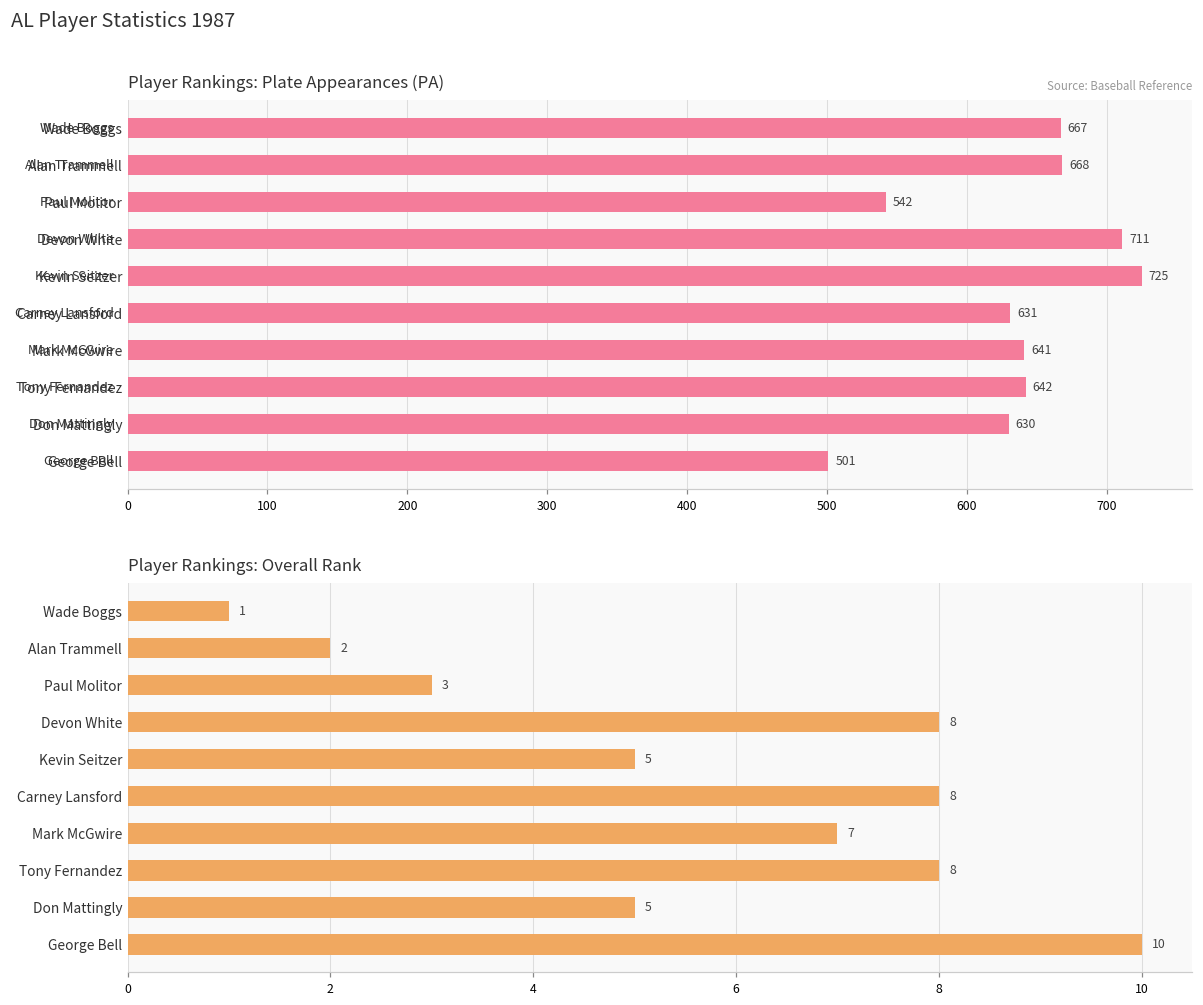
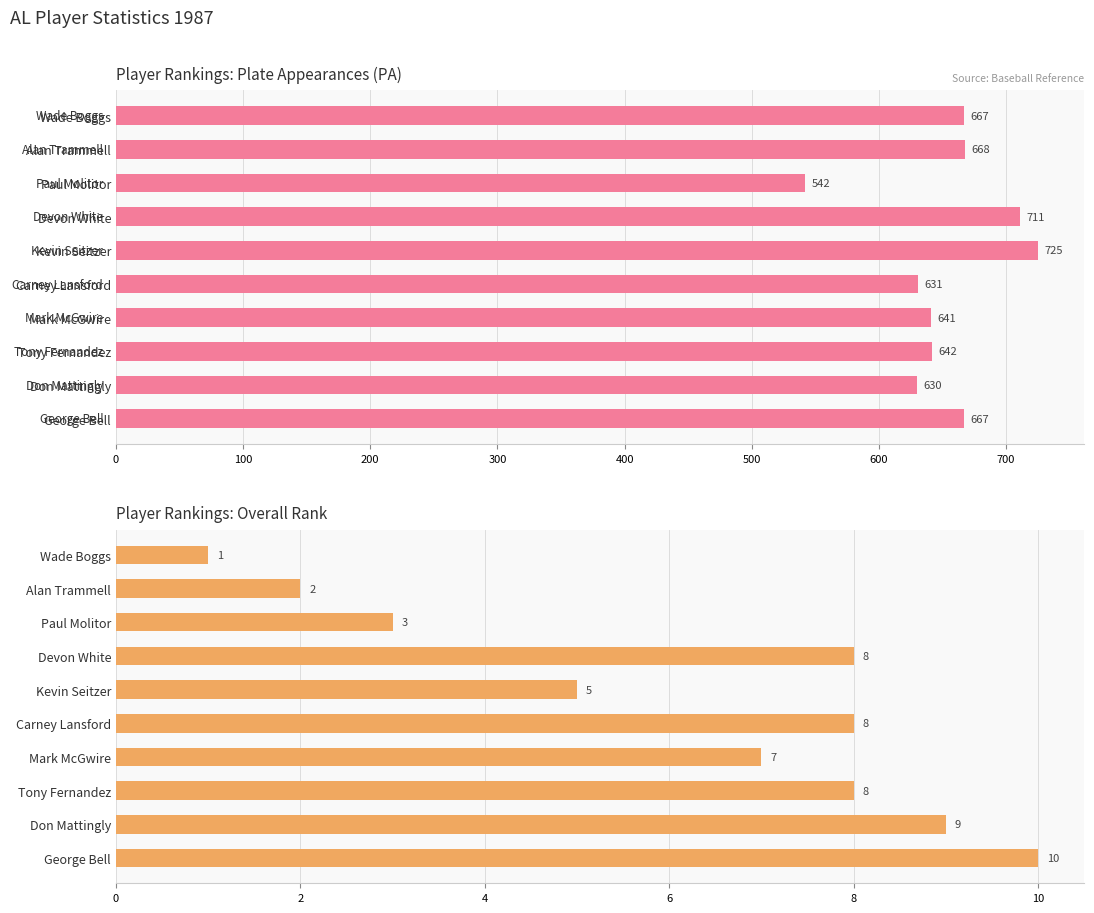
Player Rankings: Plate Appearances (PA), George Bell: 501 -> 667
Player Rankings: Overall Rank, Don Mattingly: 5 -> 9
